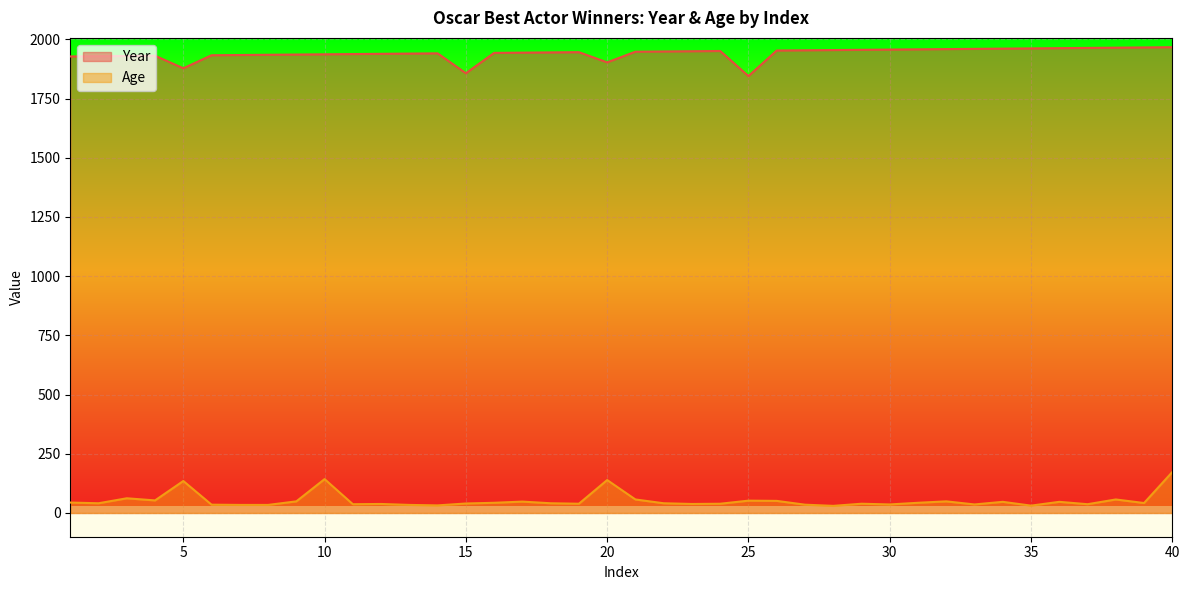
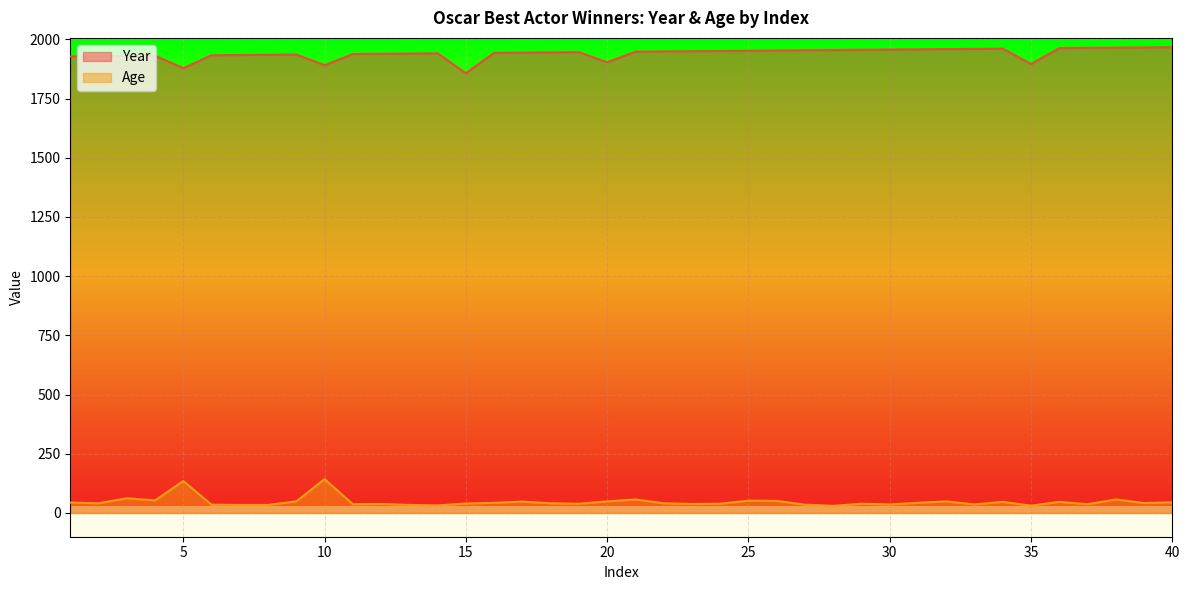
Year, 10: 1940 -> 1890
Age, 20: 140 -> 50
Year, 25: 1850 -> 1950
Year, 35: 1960 -> 1900
Age, 40: 170 -> 50
